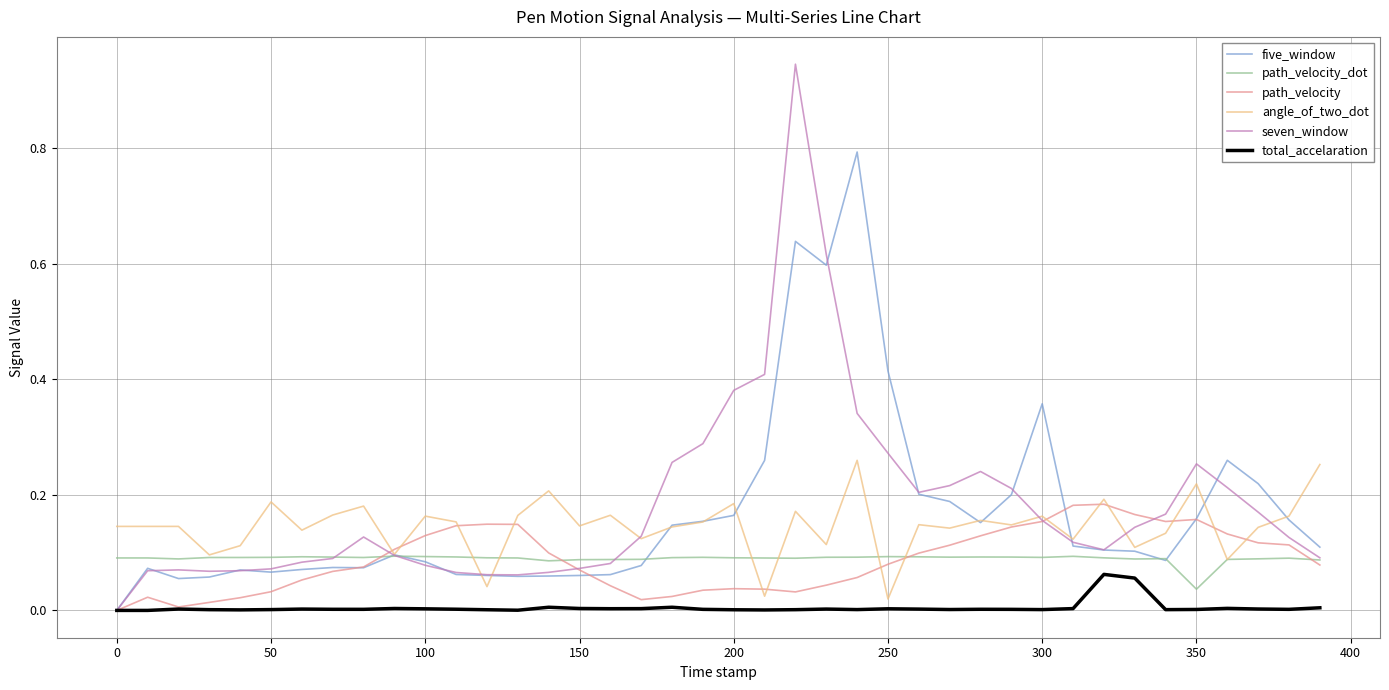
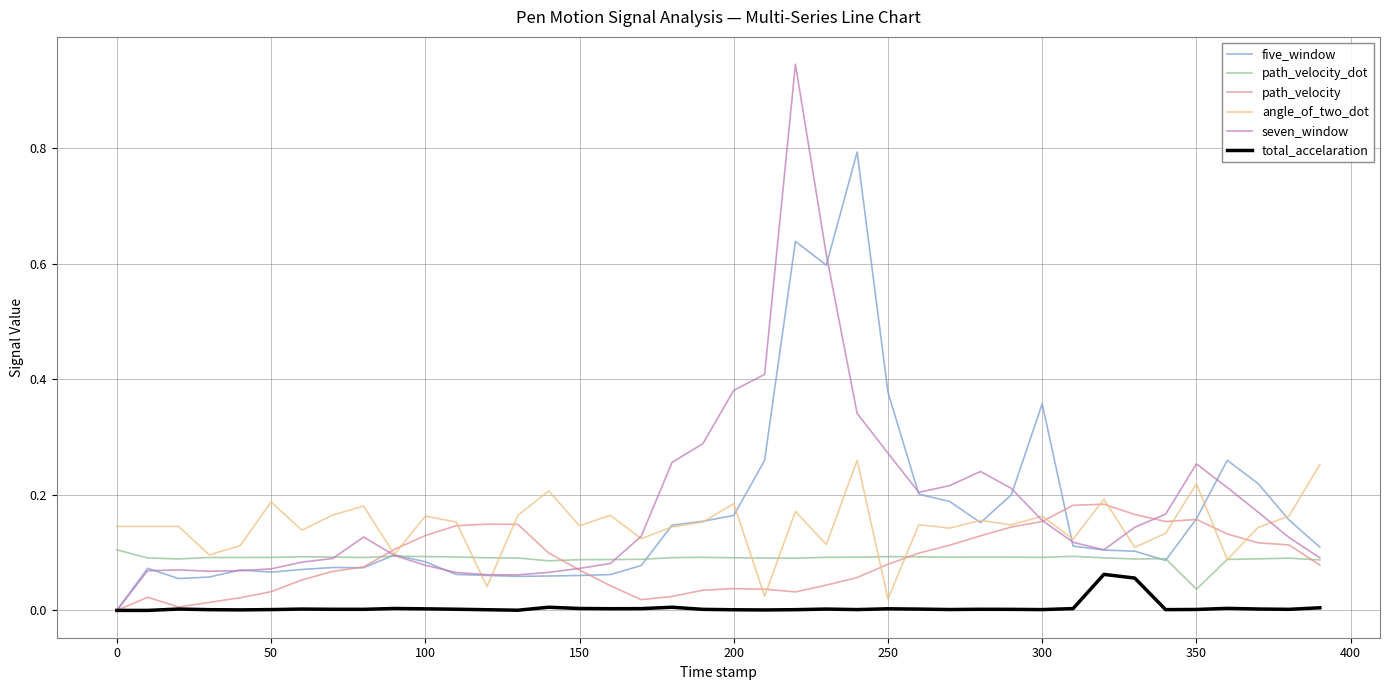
path_velocity_dot, 0: 0.09 -> 0.10
five_window, 250: 0.41 -> 0.38
